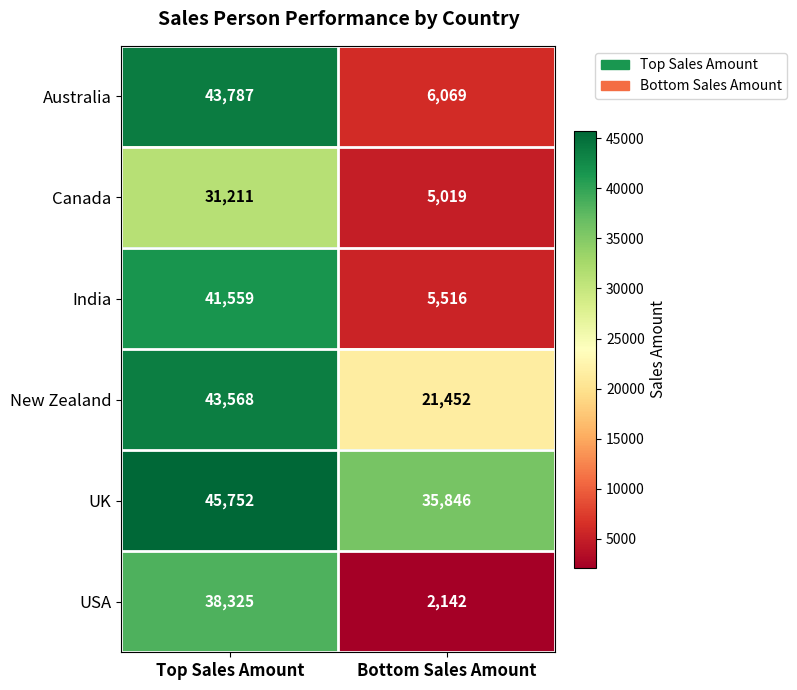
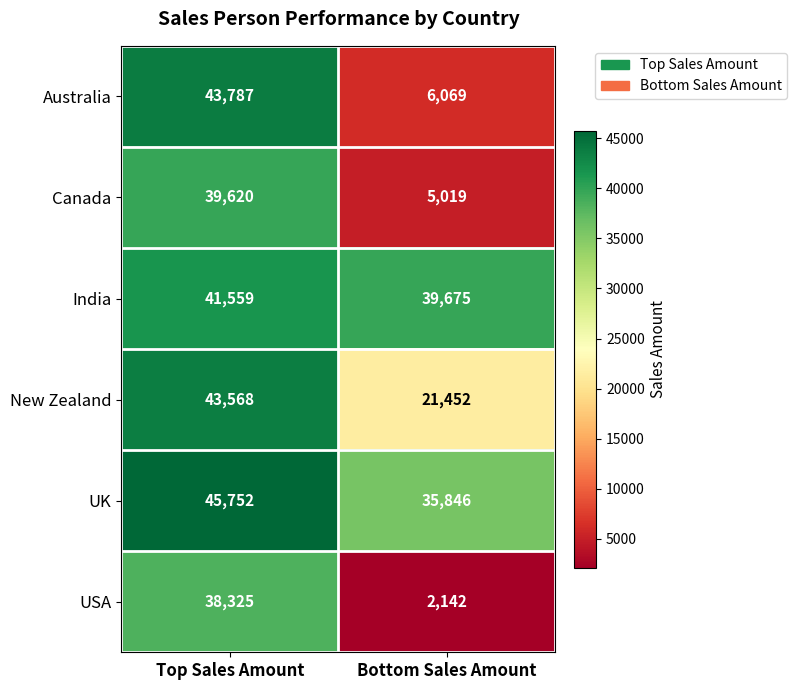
Canada, Top Sales Amount: 31,211 -> 39,620
India, Bottom Sales Amount: 5,516 -> 39,675
